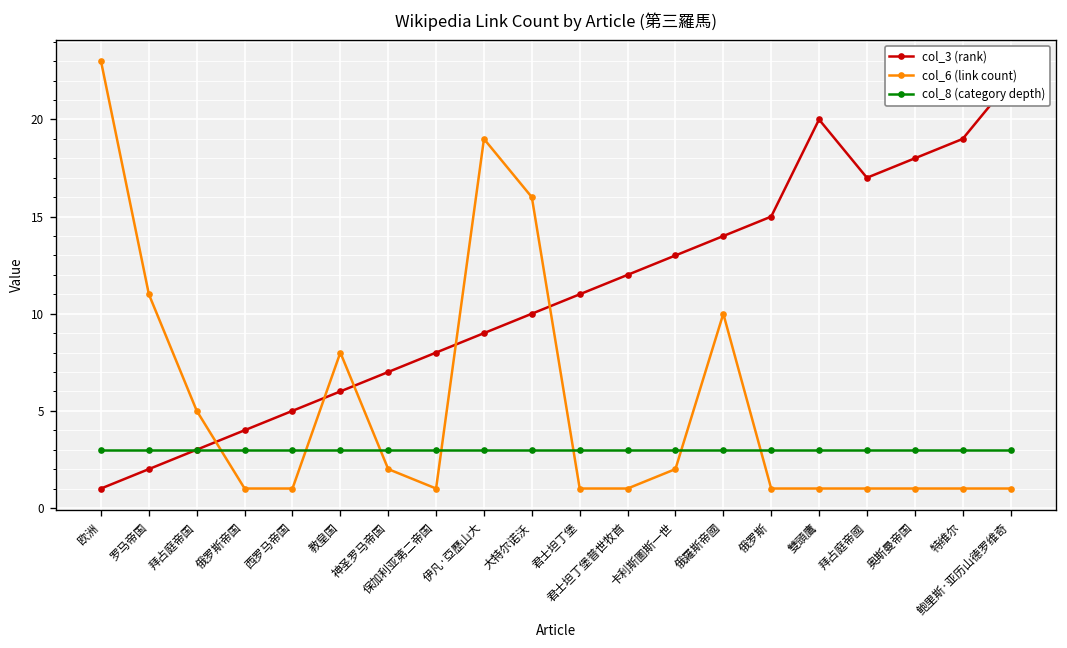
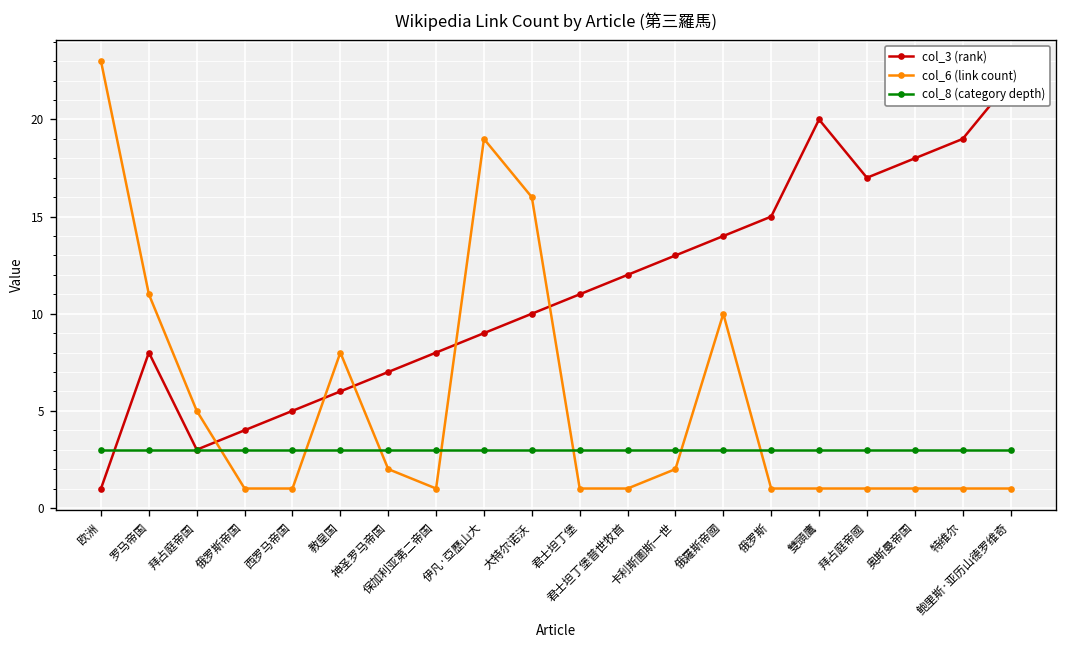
col_3 (rank), 罗马帝国: 2 -> 8
